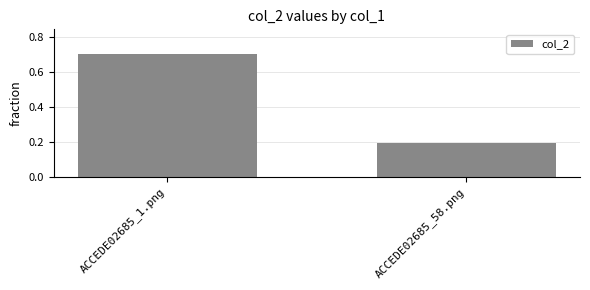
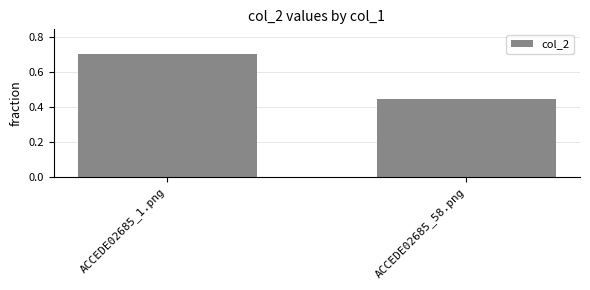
ACCEDE02685_58.png: 0.20 -> 0.44
